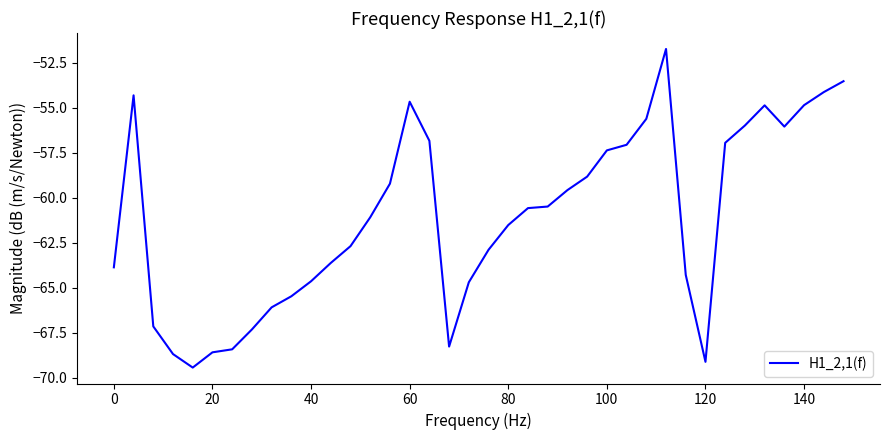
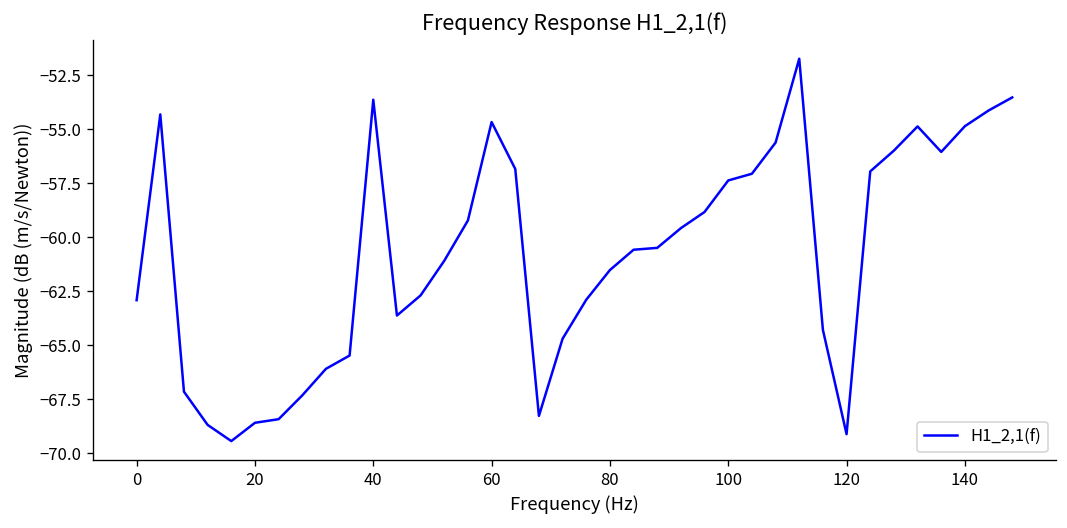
0: -63.9 -> -62.9
40: -64.6 -> -53.6
